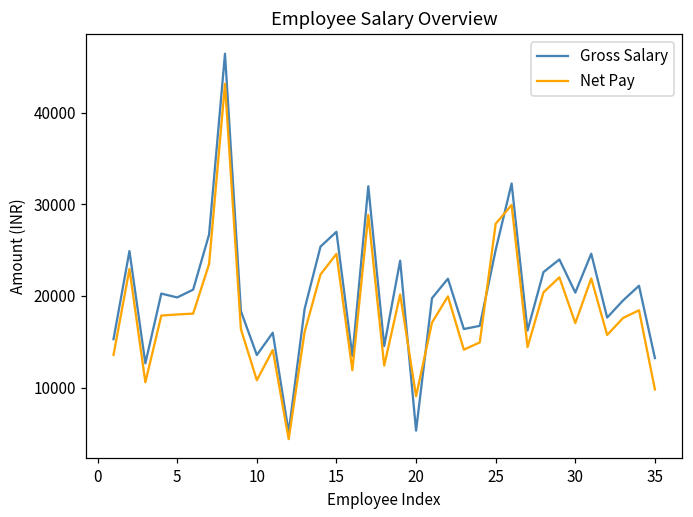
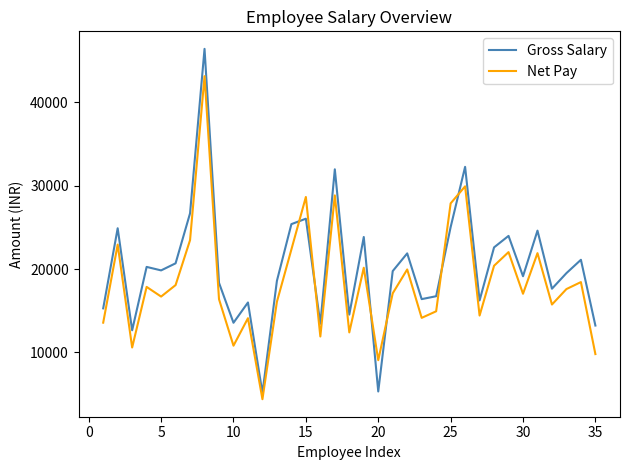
Net Pay, 5: 18000 -> 17000
Gross Salary, 15: 27000 -> 26000
Net Pay, 15: 25000 -> 29000
Gross Salary, 30: 20000 -> 19000
